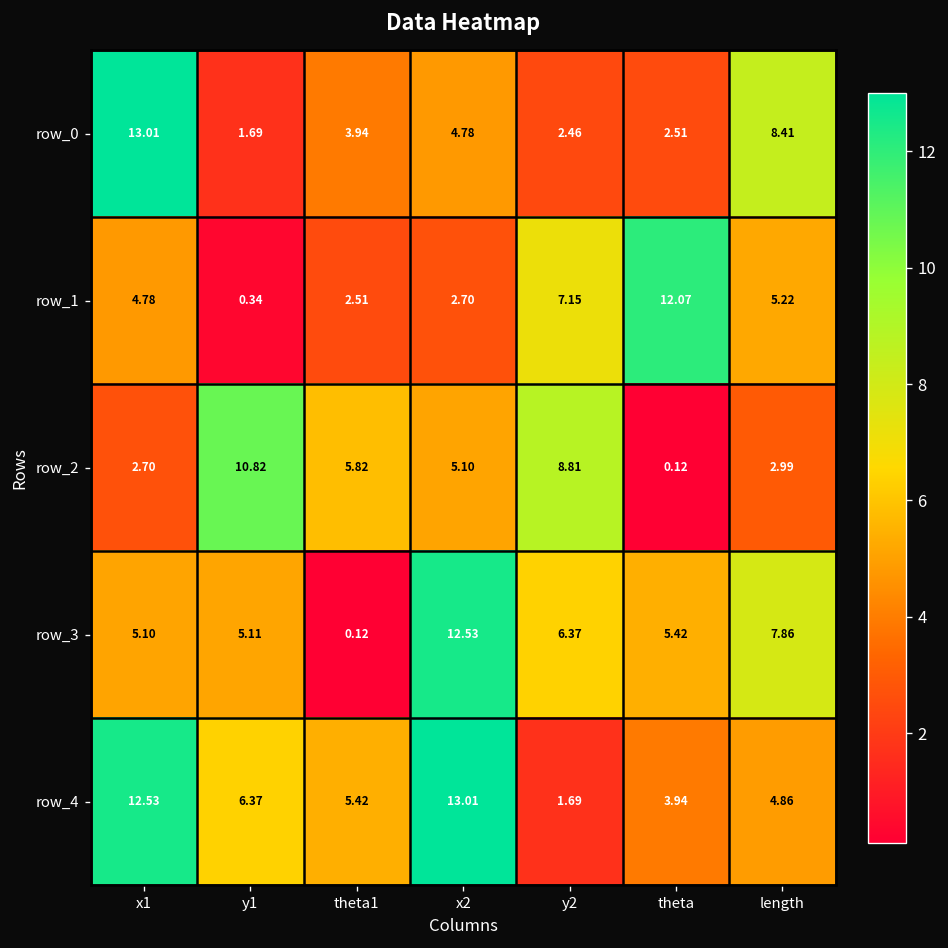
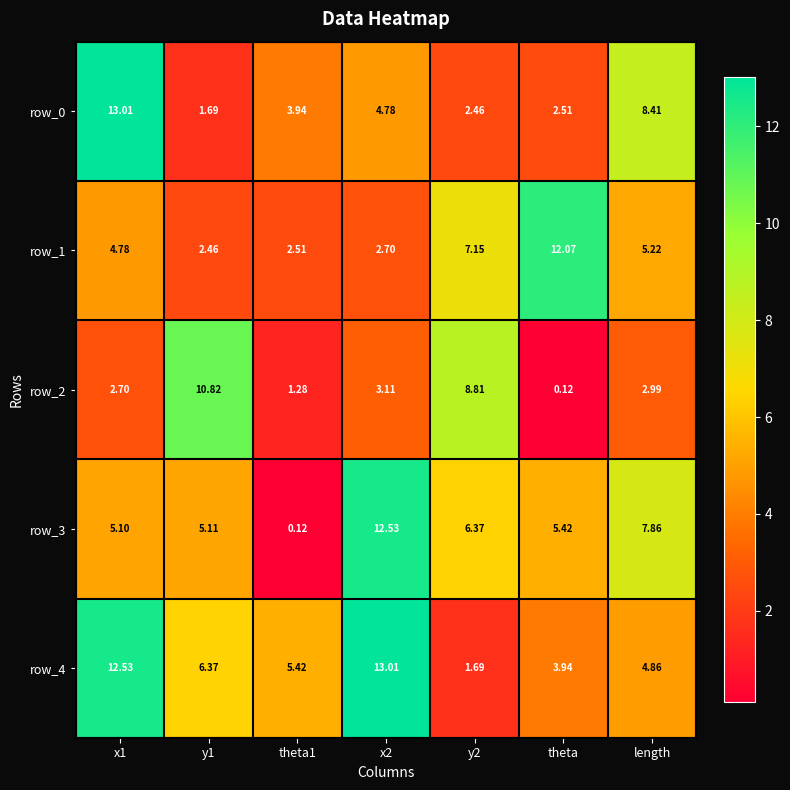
row_1, y1: 0.34 -> 2.46
row_2, theta1: 5.82 -> 1.28
row_2, x2: 5.10 -> 3.11
